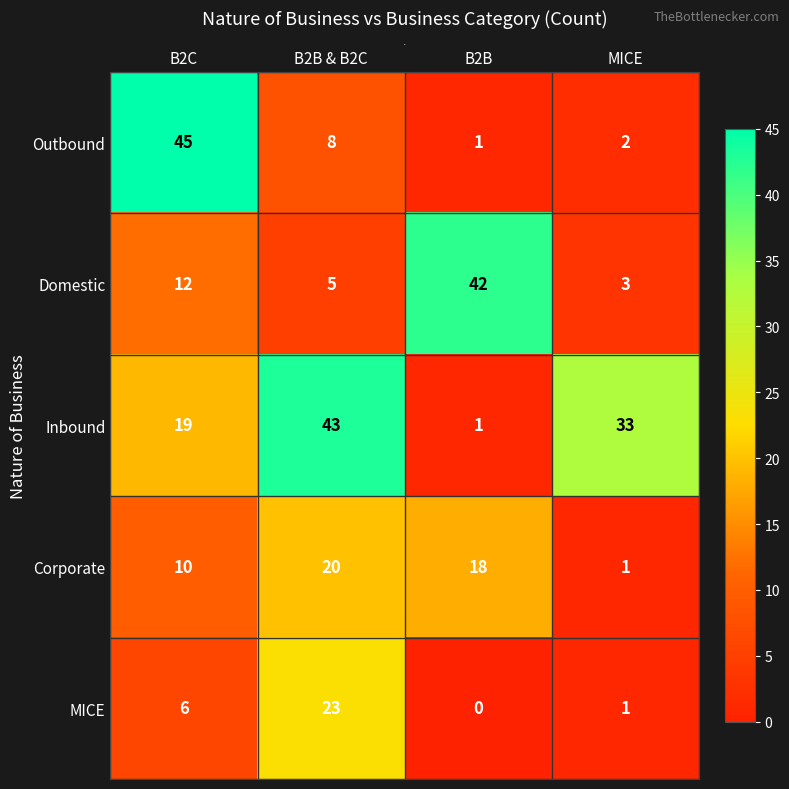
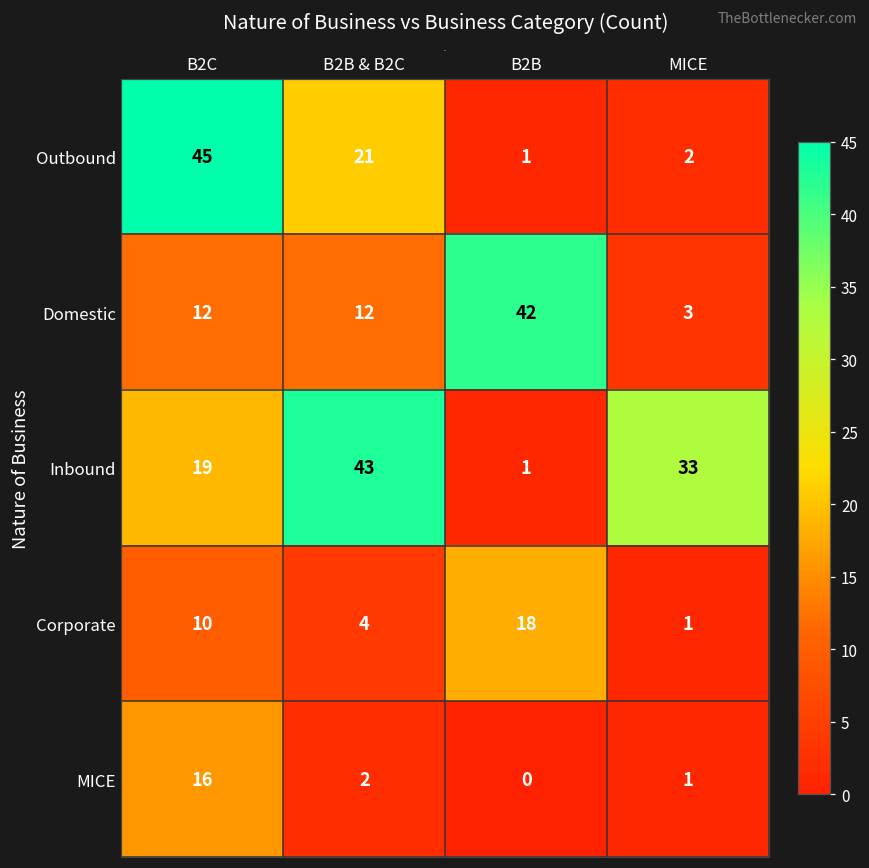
Outbound, B2B & B2C: 8 -> 21
Domestic, B2B & B2C: 5 -> 12
Corporate, B2B & B2C: 20 -> 4
MICE, B2C: 6 -> 16
MICE, B2B & B2C: 23 -> 2
